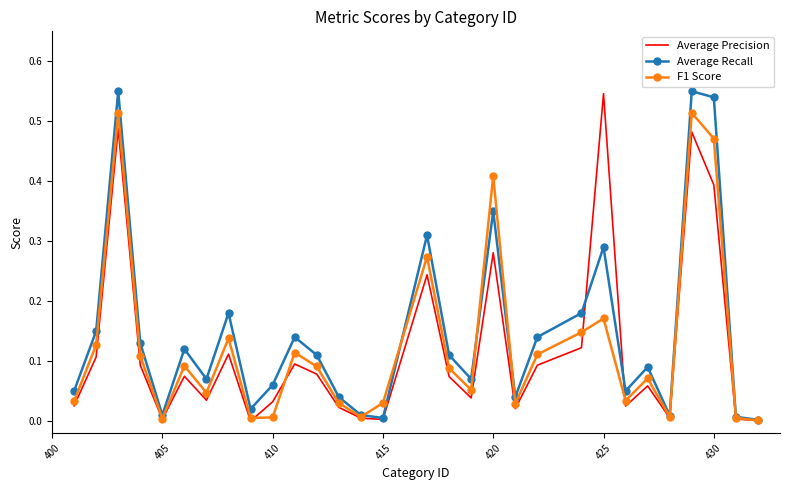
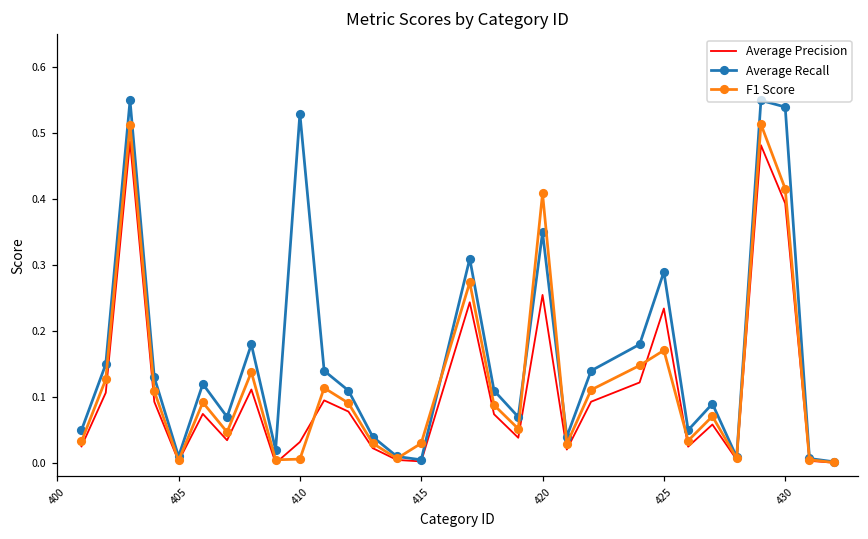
Average Recall, 410: 0.06 -> 0.53
Average Precision, 420: 0.28 -> 0.26
Average Precision, 425: 0.55 -> 0.23
F1 Score, 430: 0.47 -> 0.42
